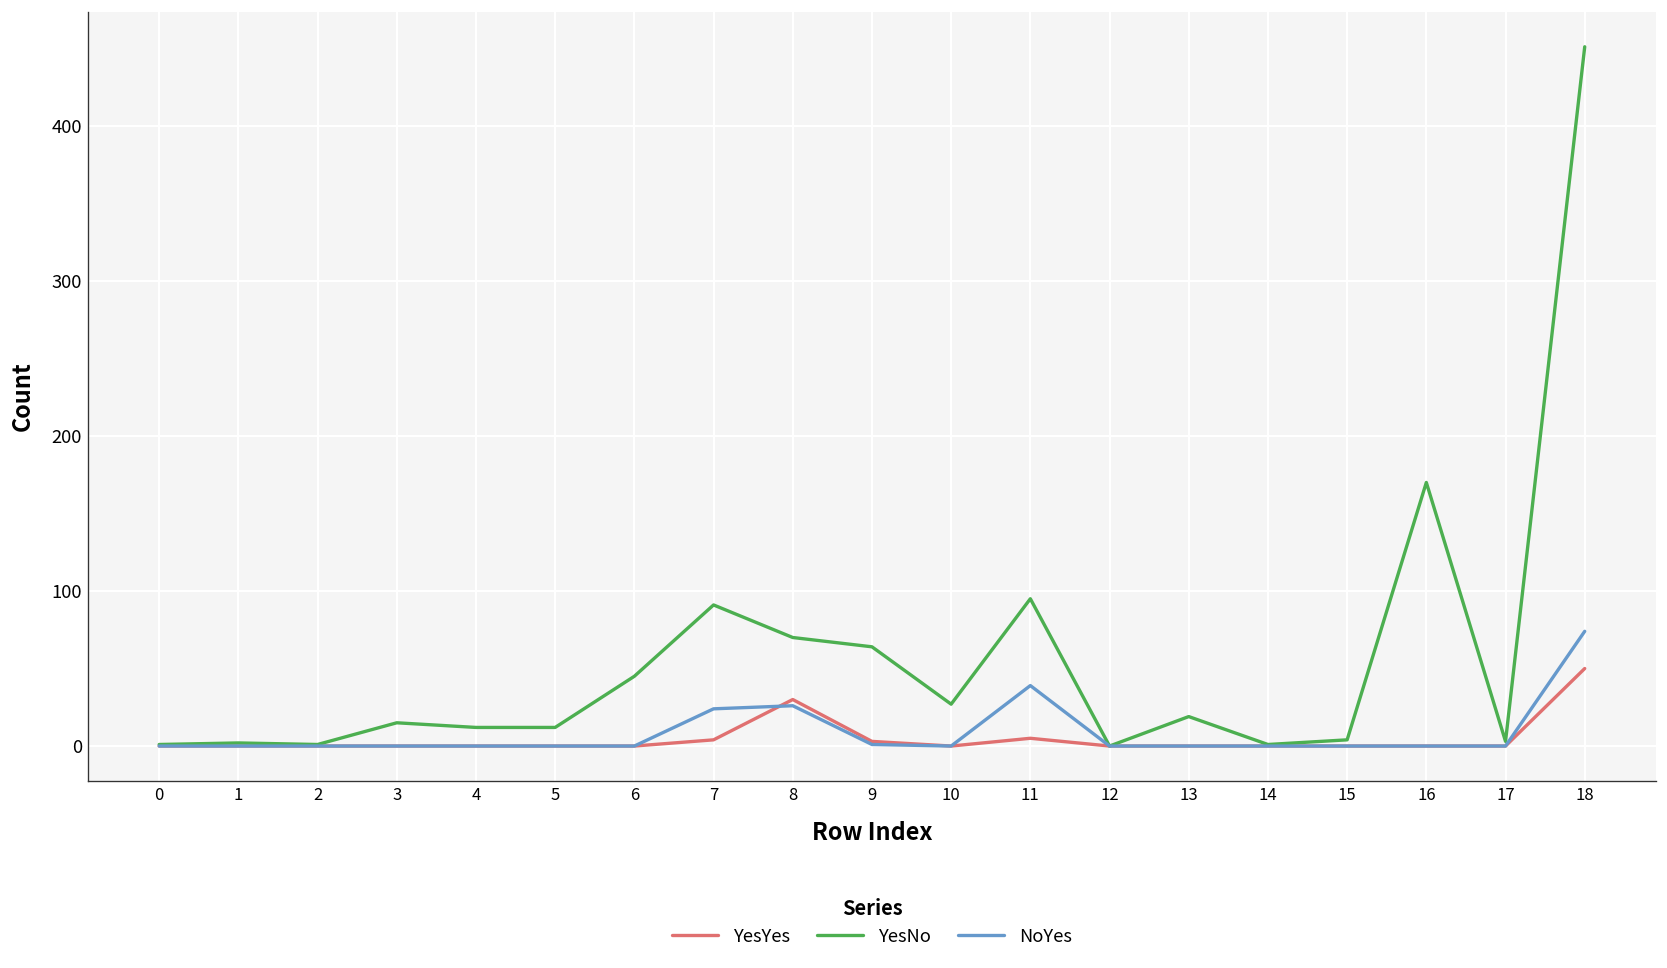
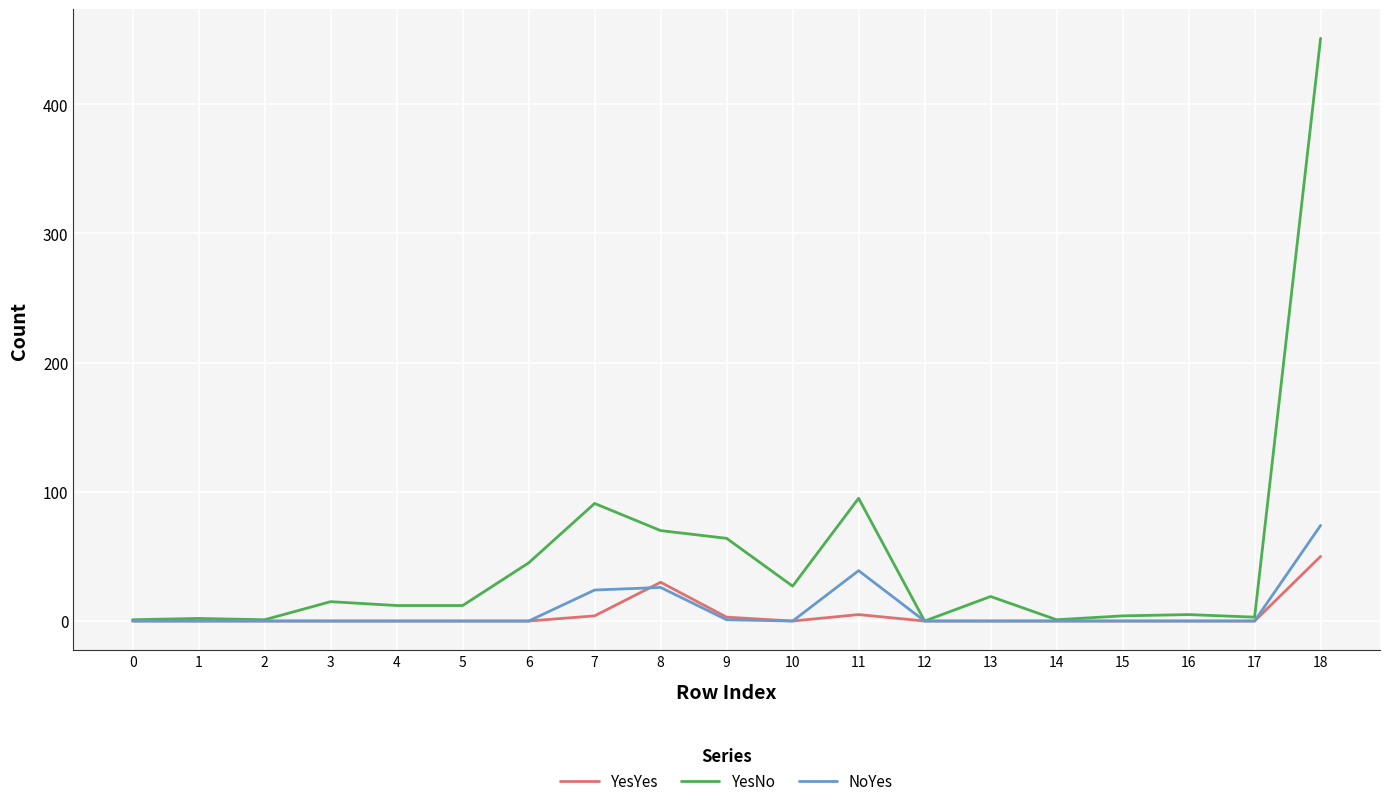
YesNo, 16: 170 -> 5
